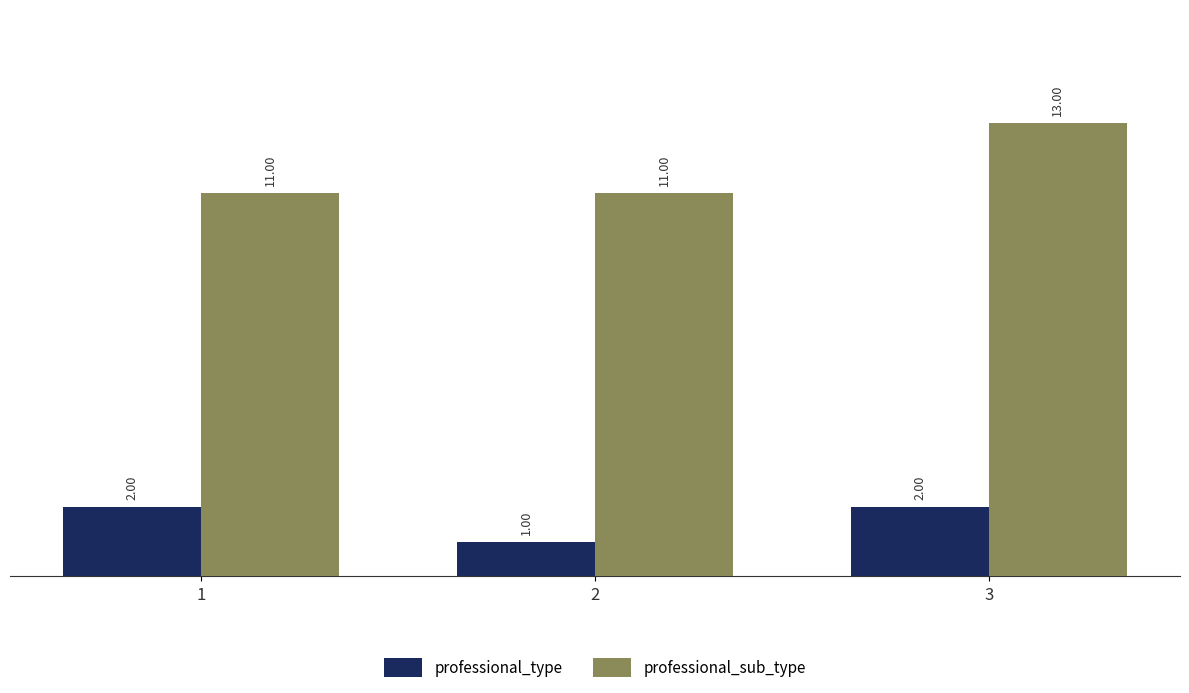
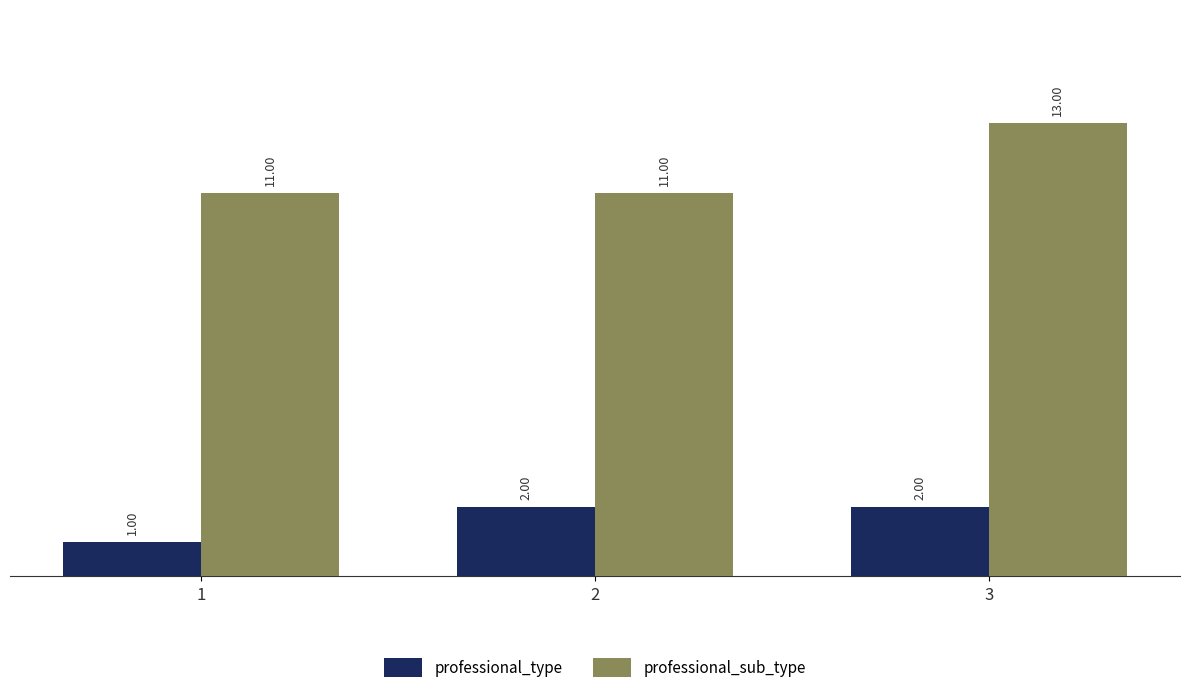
professional_type, 1: 2.00 -> 1.00
professional_type, 2: 1.00 -> 2.00
